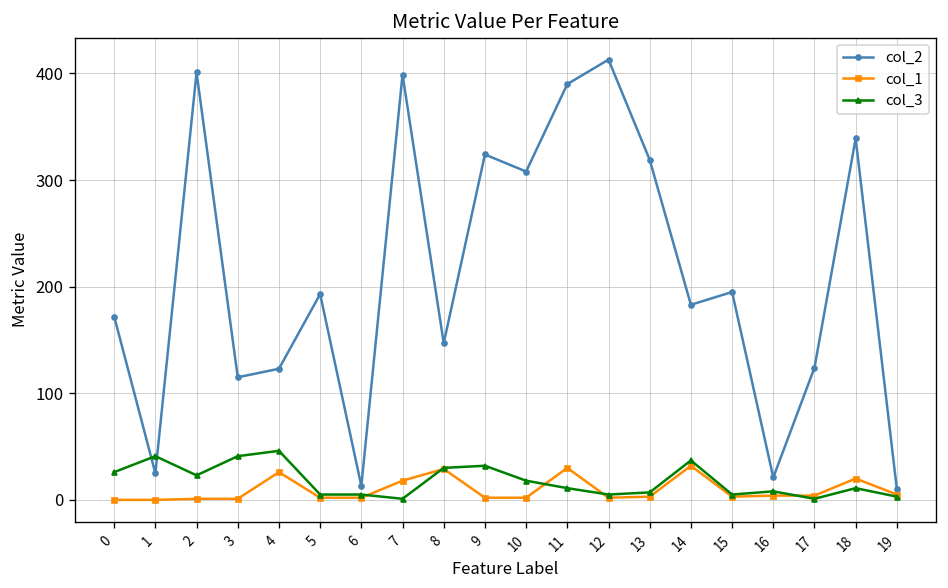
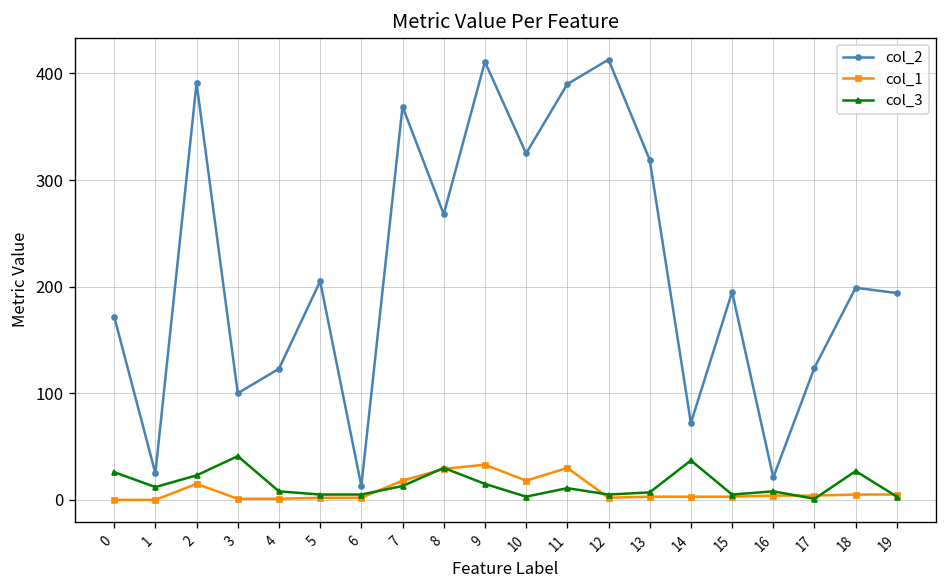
col_3, 1: 40 -> 10
col_2, 2: 400 -> 390
col_1, 2: 0 -> 20
col_2, 3: 120 -> 100
col_1, 4: 30 -> 0
col_3, 4: 50 -> 10
col_2, 5: 190 -> 210
col_2, 7: 400 -> 370
col_3, 7: 0 -> 10
col_2, 8: 150 -> 270
col_2, 9: 320 -> 410
col_1, 9: 0 -> 30
col_3, 9: 30 -> 20
col_2, 10: 310 -> 330
col_1, 10: 0 -> 20
col_3, 10: 20 -> 0
col_2, 14: 180 -> 70
col_1, 14: 30 -> 0
col_2, 18: 340 -> 200
col_1, 18: 20 -> 10
col_3, 18: 10 -> 30
col_2, 19: 10 -> 190
